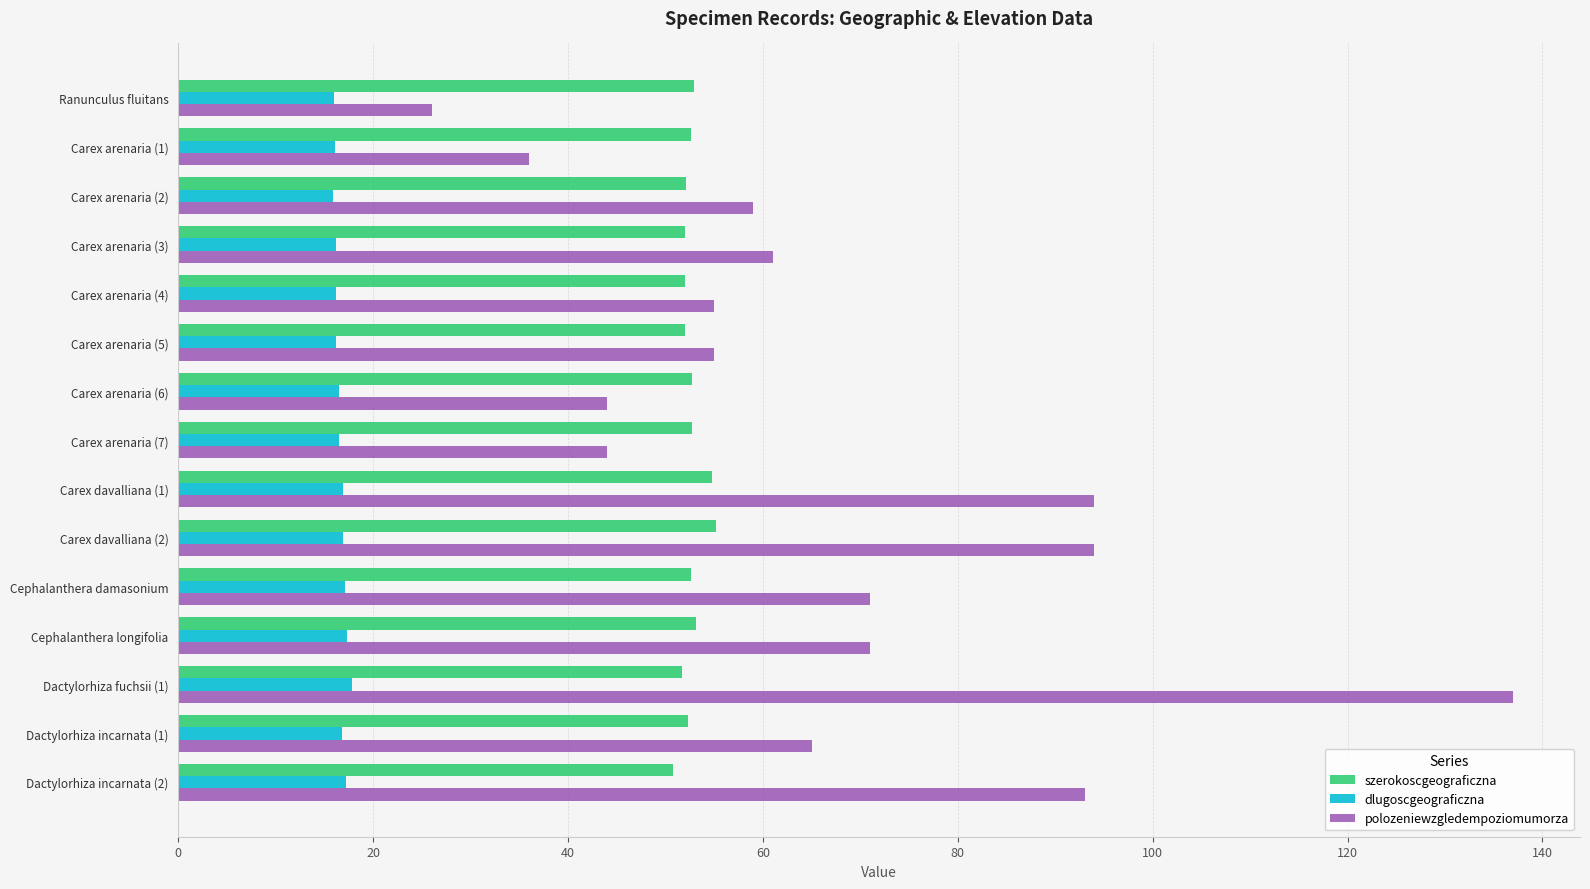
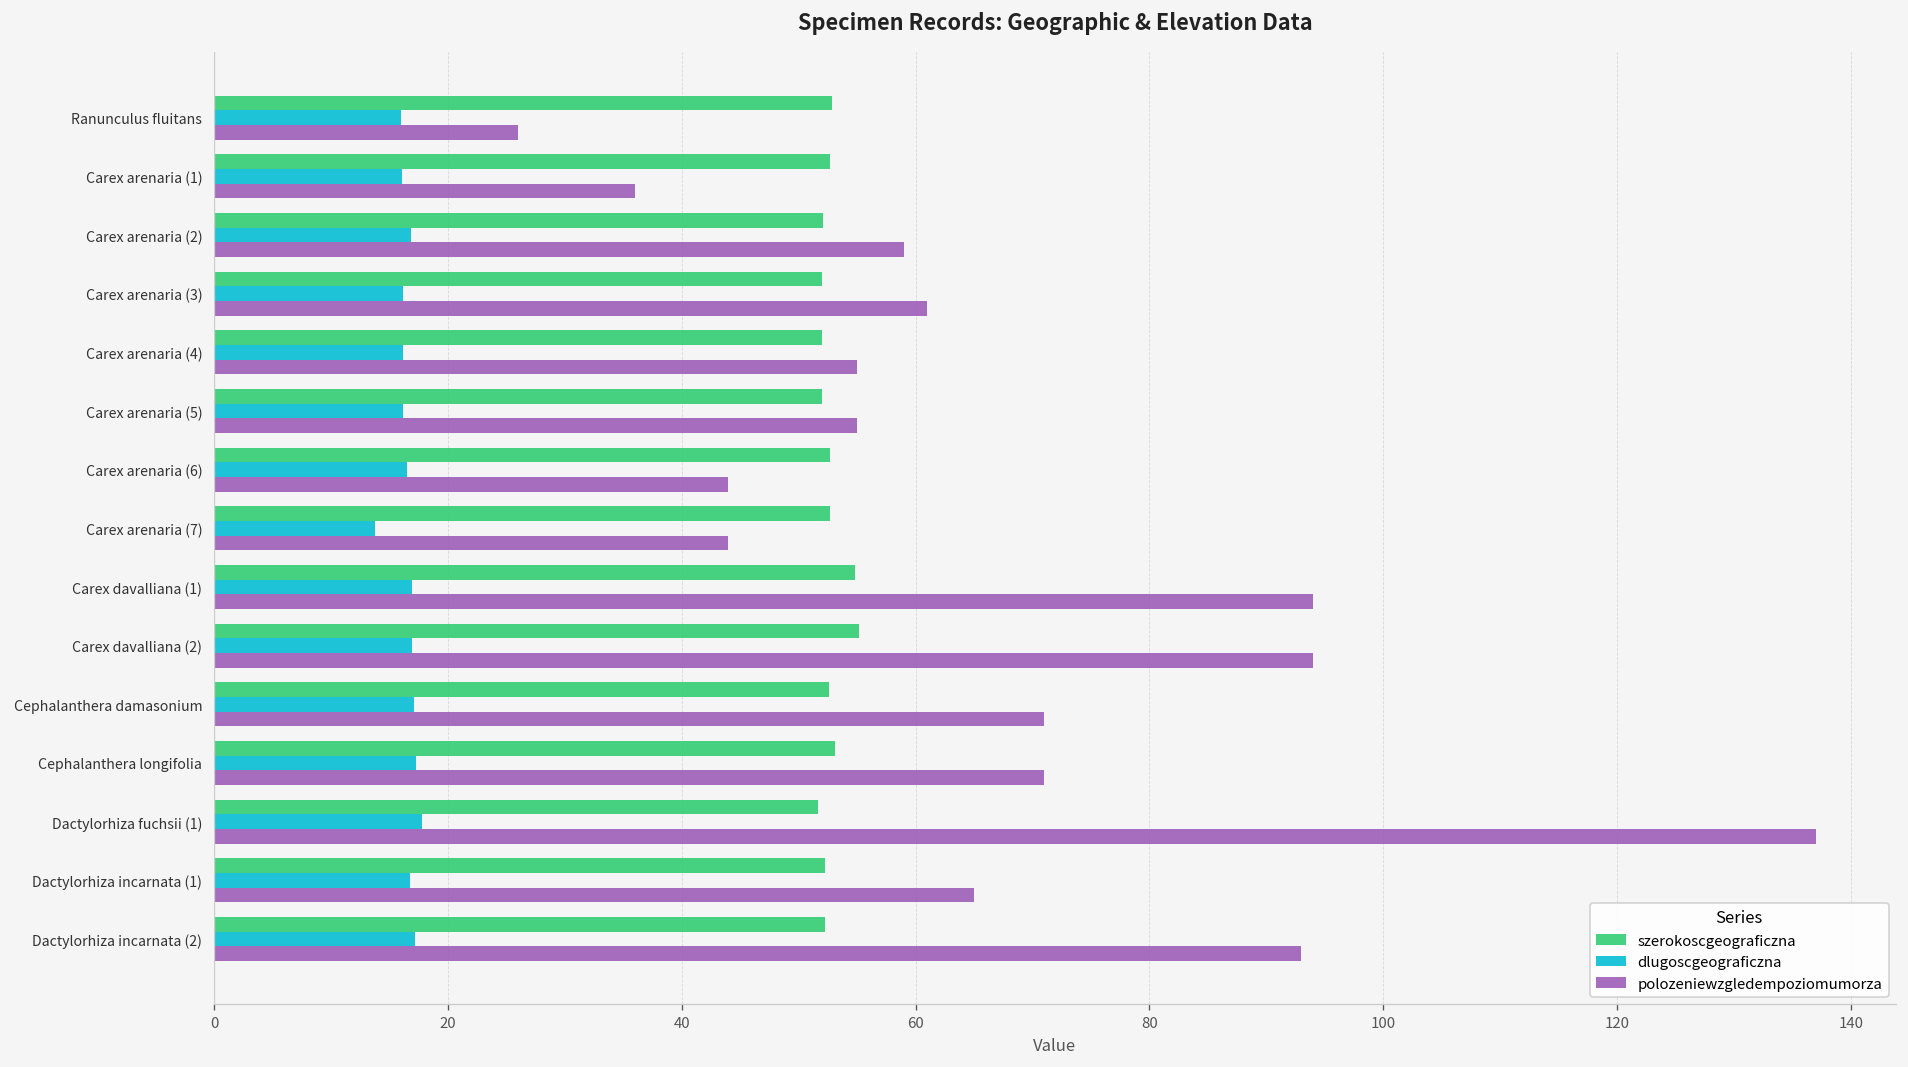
dlugoscgeograficzna, Carex arenaria (2): 16 -> 17
dlugoscgeograficzna, Carex arenaria (7): 17 -> 14
szerokoscgeograficzna, Dactylorhiza incarnata (2): 51 -> 52
